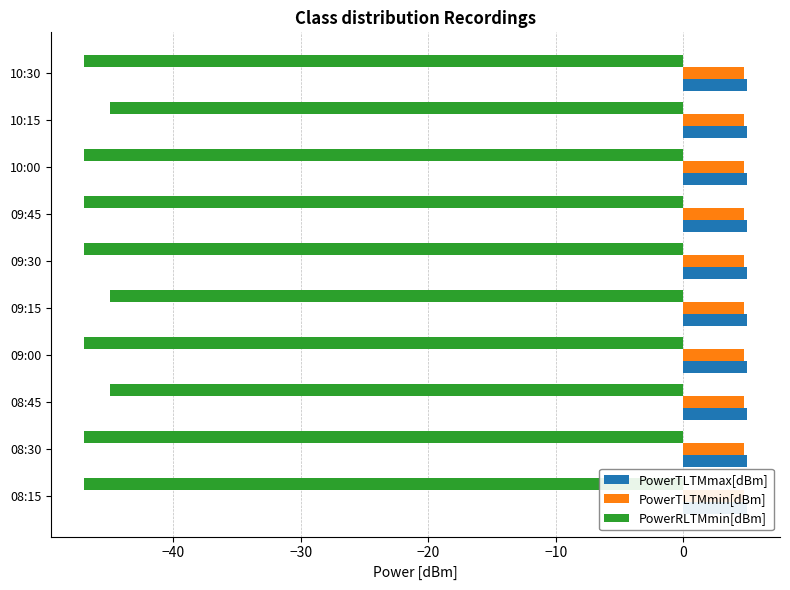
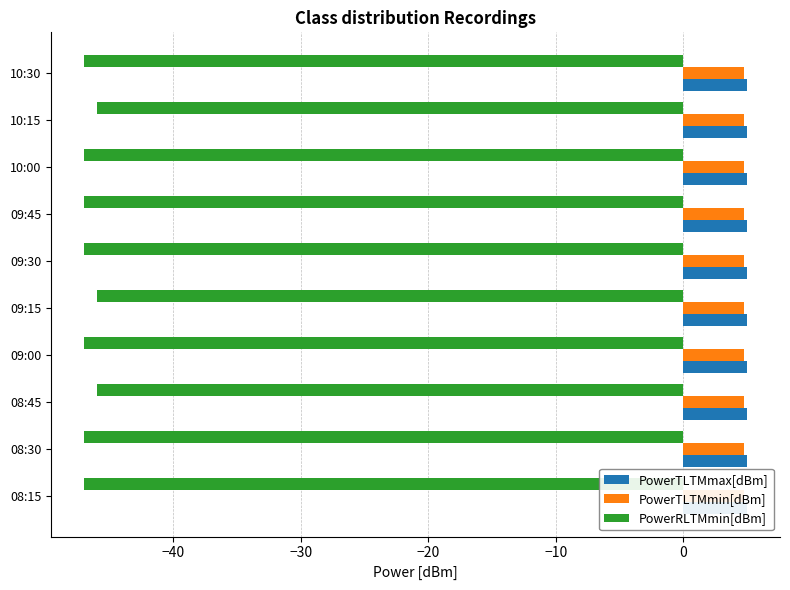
PowerRLTMmin[dBm], 10:15: -45 -> -46
PowerRLTMmin[dBm], 09:15: -45 -> -46
PowerRLTMmin[dBm], 08:45: -45 -> -46
